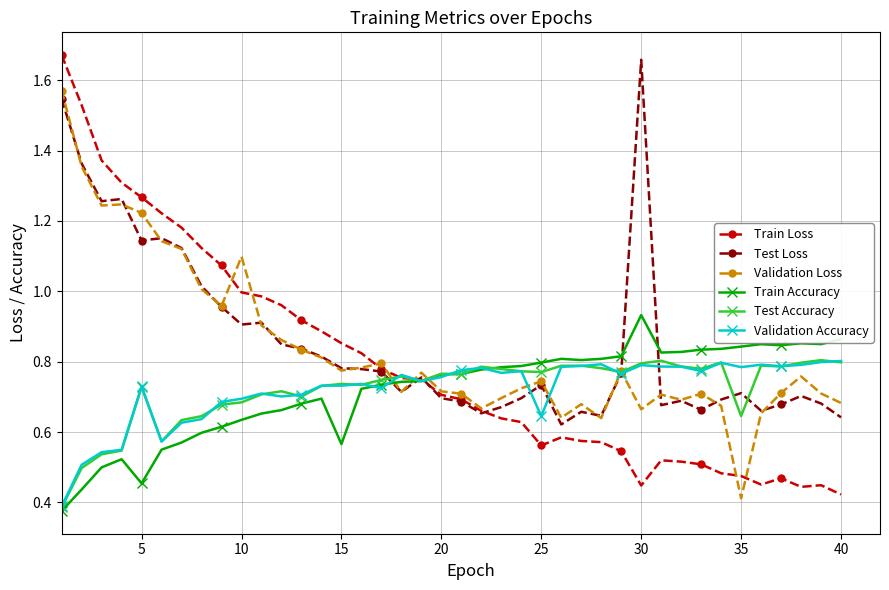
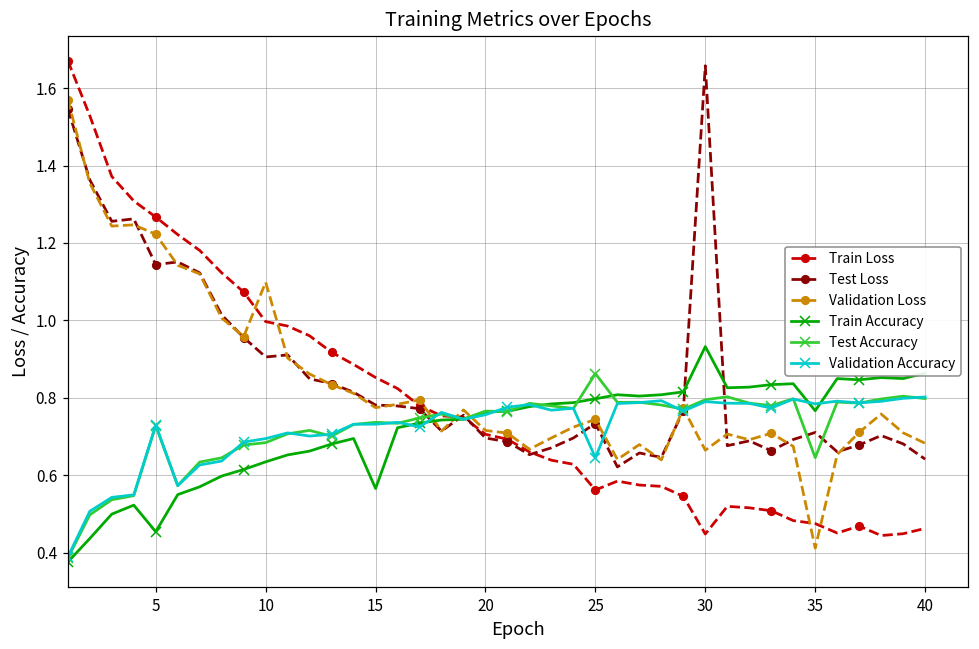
Test Accuracy, 25: 0.77 -> 0.86
Train Accuracy, 35: 0.84 -> 0.77
Train Loss, 40: 0.42 -> 0.46
